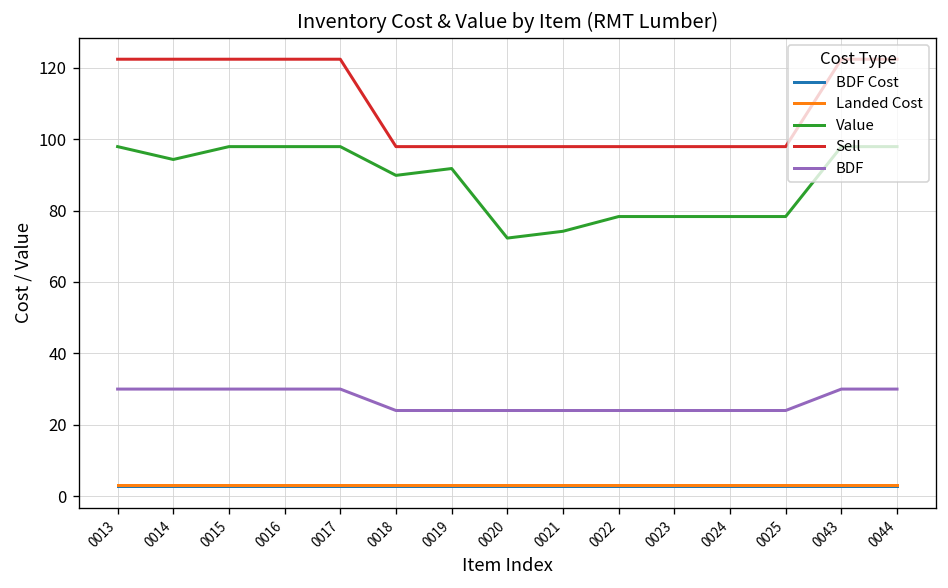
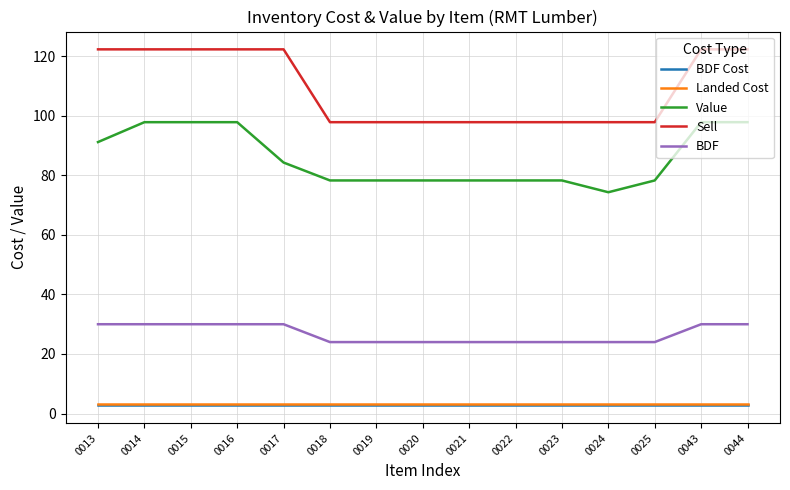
Value, 0013: 98 -> 91
Value, 0014: 94 -> 98
Value, 0017: 98 -> 84
Value, 0018: 90 -> 78
Value, 0019: 92 -> 78
Value, 0020: 72 -> 78
Value, 0021: 74 -> 78
Value, 0024: 78 -> 74
